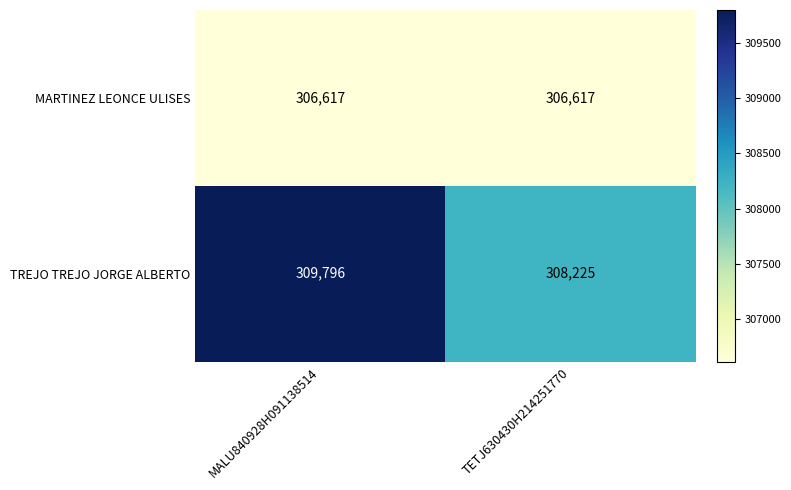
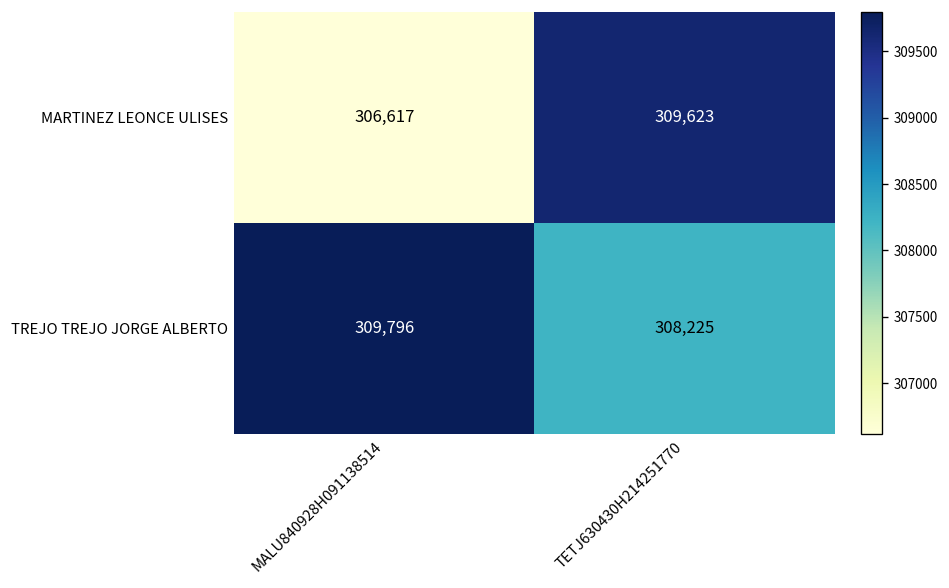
MARTINEZ LEONCE ULISES, TETJ630430H214251770: 306,617 -> 309,623
